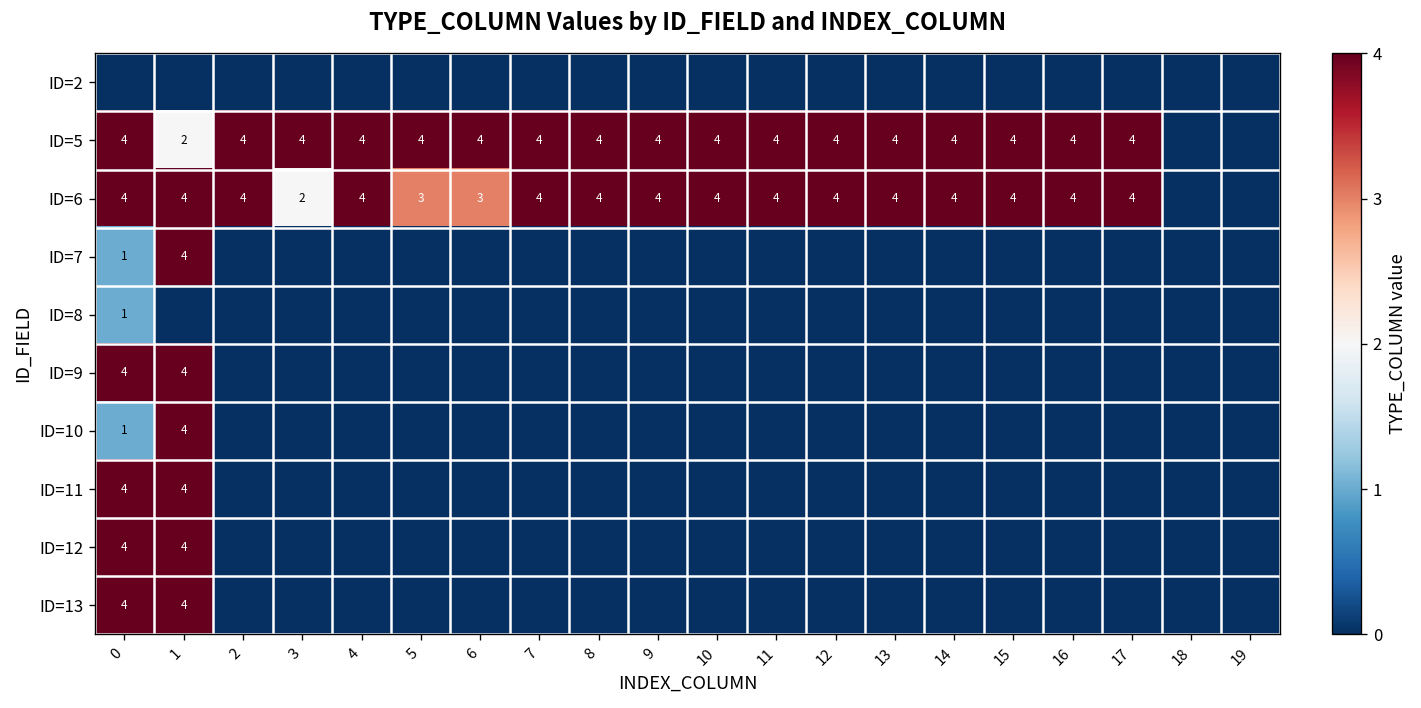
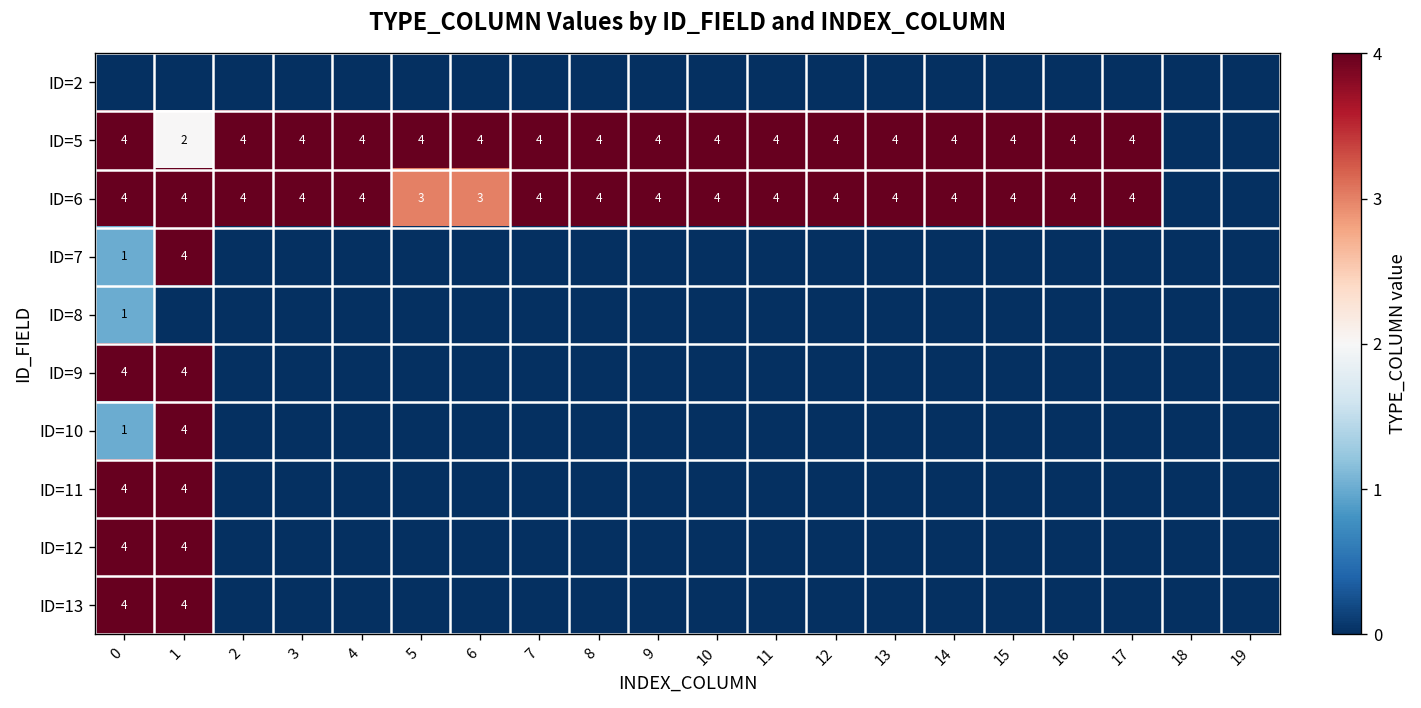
ID=6, 3: 2 -> 4
